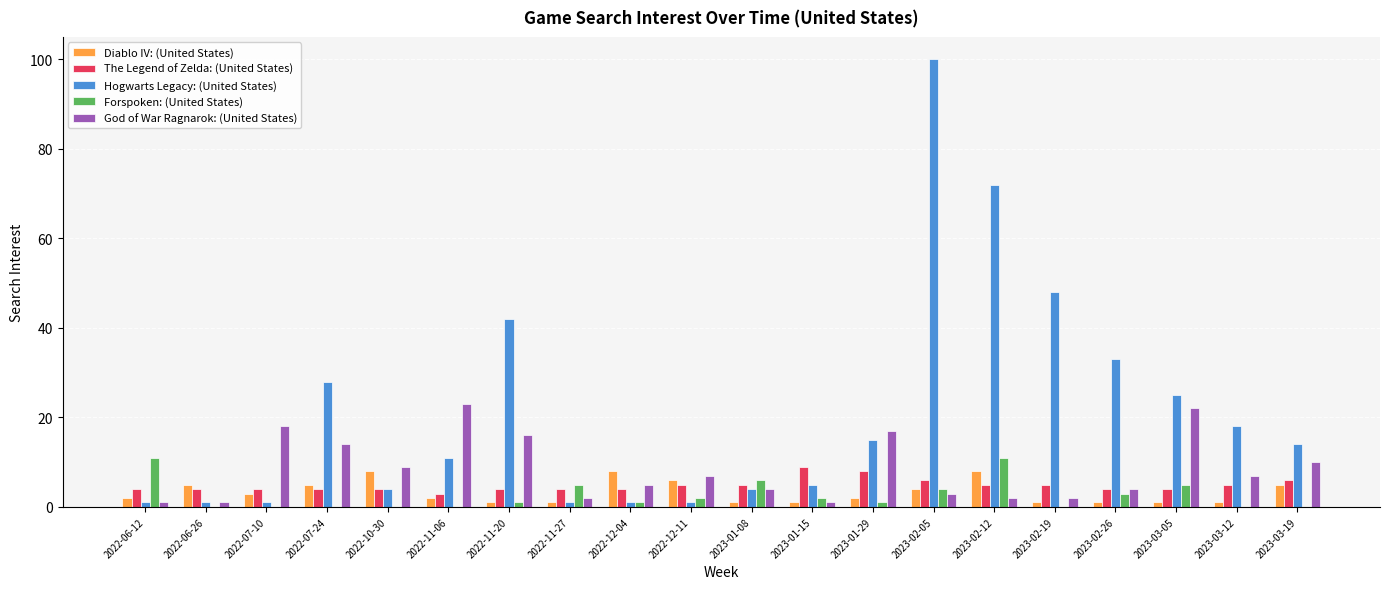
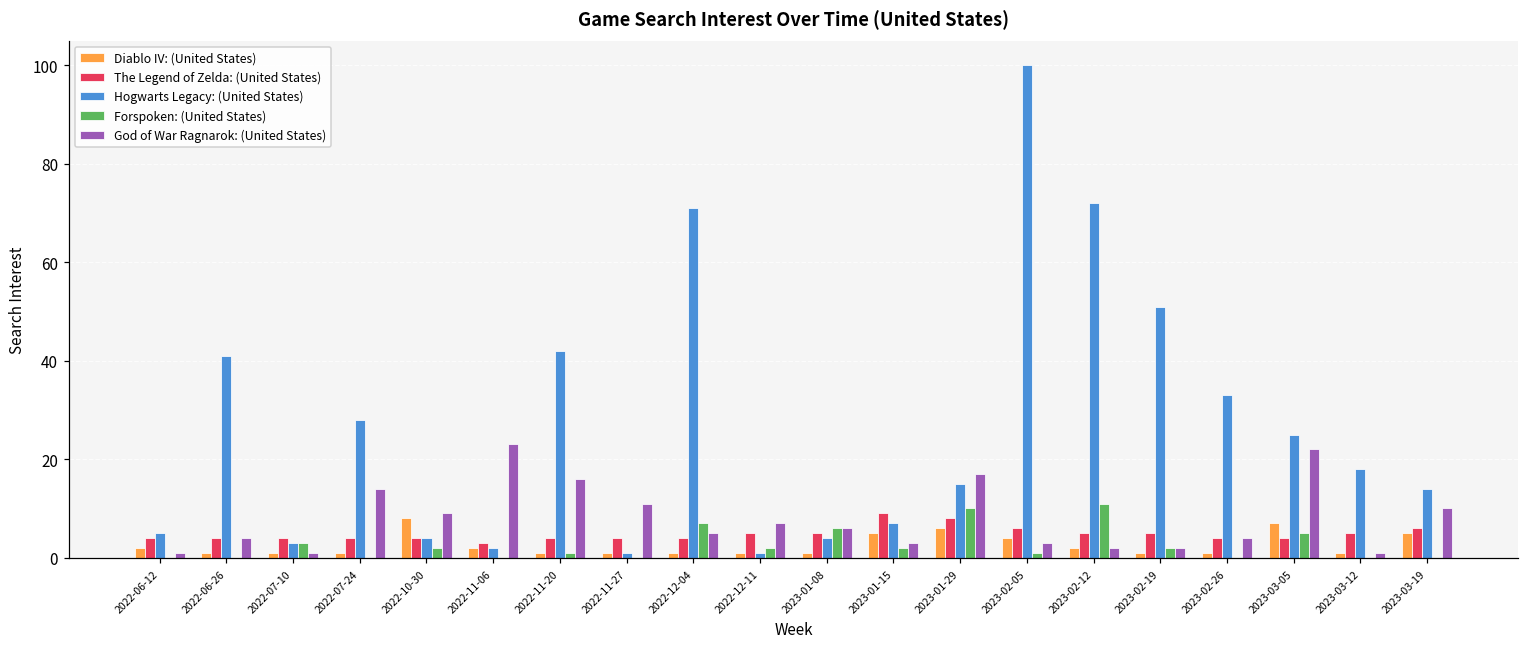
Hogwarts Legacy: (United States), 2022-06-12: 1 -> 5
Forspoken: (United States), 2022-06-12: 11 -> 0
Diablo IV: (United States), 2022-06-26: 5 -> 1
Hogwarts Legacy: (United States), 2022-06-26: 1 -> 41
God of War Ragnarok: (United States), 2022-06-26: 1 -> 4
Diablo IV: (United States), 2022-07-10: 3 -> 1
Hogwarts Legacy: (United States), 2022-07-10: 1 -> 3
Forspoken: (United States), 2022-07-10: 0 -> 3
God of War Ragnarok: (United States), 2022-07-10: 18 -> 1
Diablo IV: (United States), 2022-07-24: 5 -> 1
Forspoken: (United States), 2022-10-30: 0 -> 2
Hogwarts Legacy: (United States), 2022-11-06: 11 -> 2
Forspoken: (United States), 2022-11-27: 5 -> 0
God of War Ragnarok: (United States), 2022-11-27: 2 -> 11
Diablo IV: (United States), 2022-12-04: 8 -> 1
Hogwarts Legacy: (United States), 2022-12-04: 1 -> 71
Forspoken: (United States), 2022-12-04: 1 -> 7
Diablo IV: (United States), 2022-12-11: 6 -> 1
God of War Ragnarok: (United States), 2023-01-08: 4 -> 6
Diablo IV: (United States), 2023-01-15: 1 -> 5
Hogwarts Legacy: (United States), 2023-01-15: 5 -> 7
God of War Ragnarok: (United States), 2023-01-15: 1 -> 3
Diablo IV: (United States), 2023-01-29: 2 -> 6
Forspoken: (United States), 2023-01-29: 1 -> 10
Forspoken: (United States), 2023-02-05: 4 -> 1
Diablo IV: (United States), 2023-02-12: 8 -> 2
Hogwarts Legacy: (United States), 2023-02-19: 48 -> 51
Forspoken: (United States), 2023-02-19: 0 -> 2
Forspoken: (United States), 2023-02-26: 3 -> 0
Diablo IV: (United States), 2023-03-05: 1 -> 7
God of War Ragnarok: (United States), 2023-03-12: 7 -> 1
